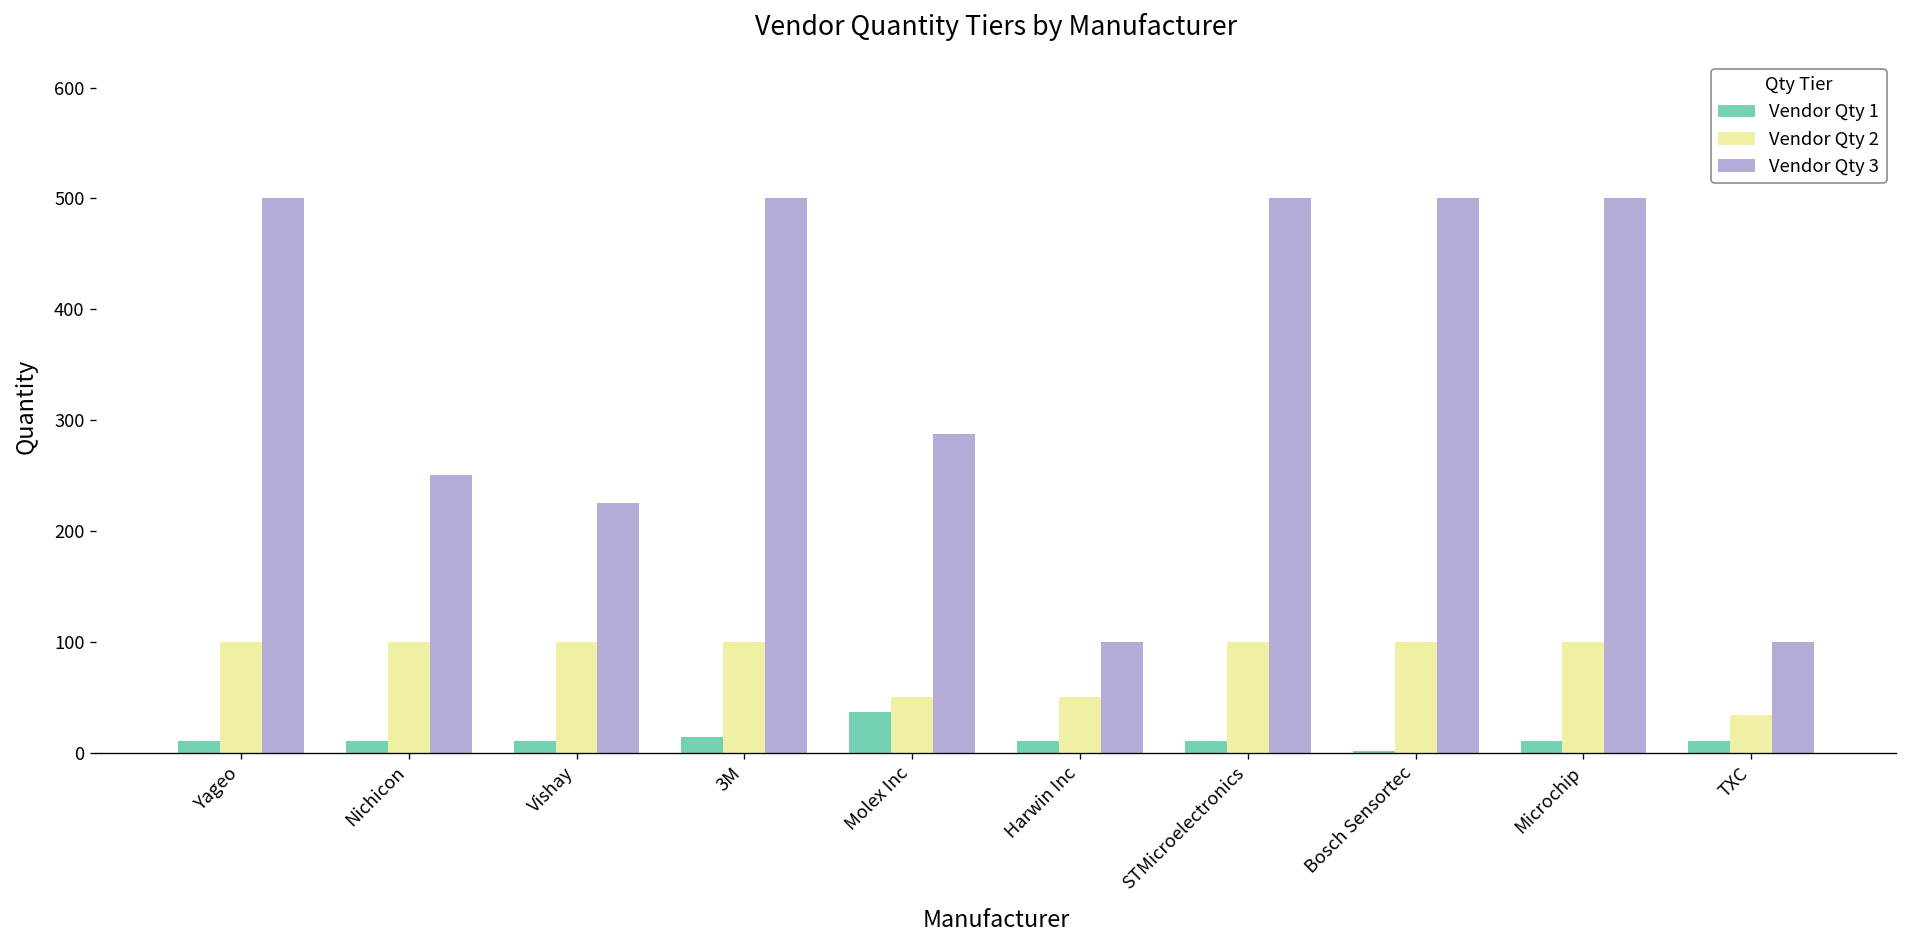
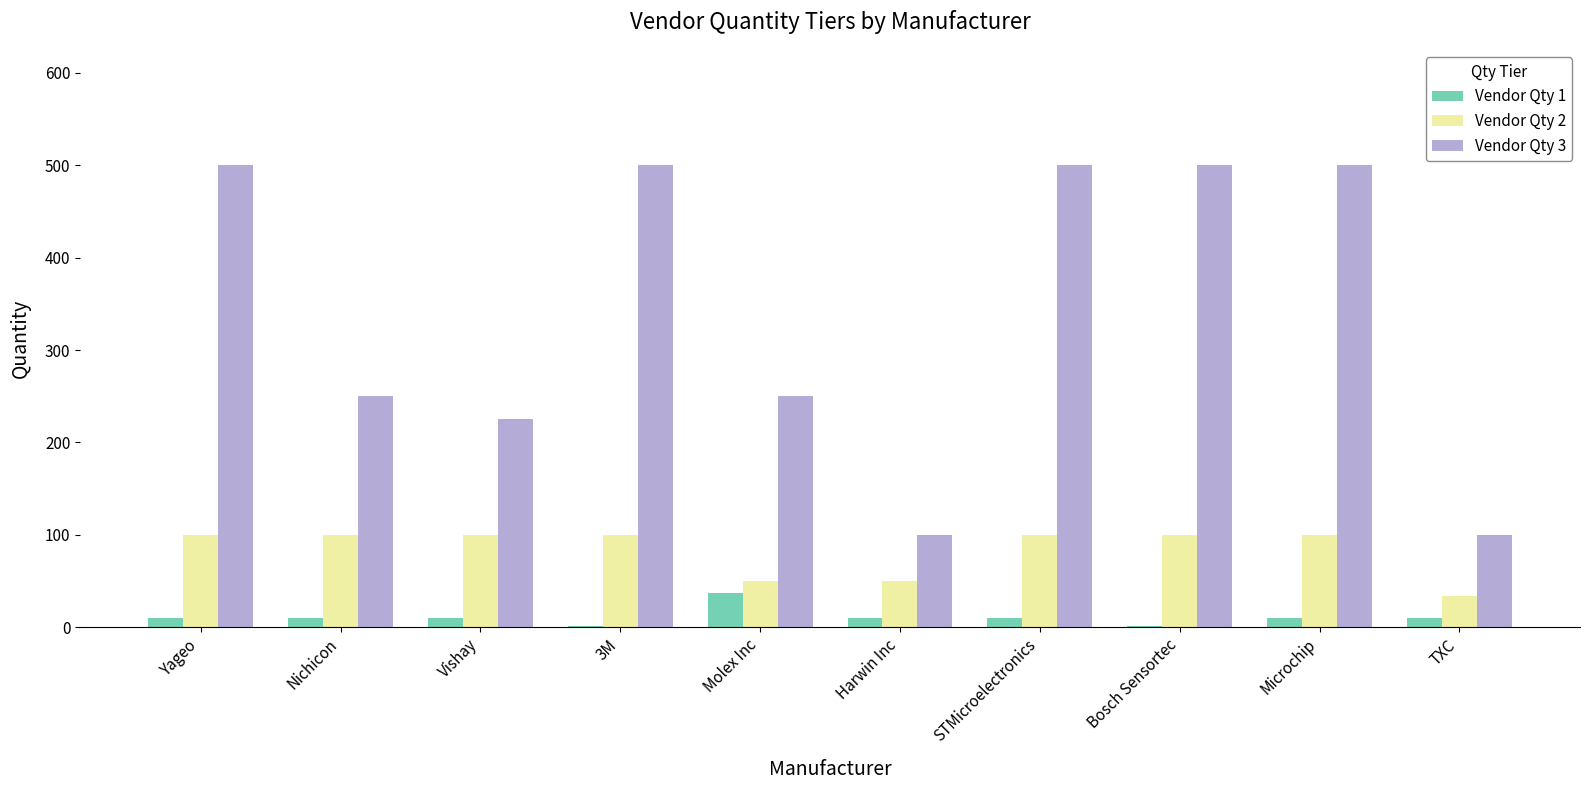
Vendor Qty 1, 3M: 10 -> 0
Vendor Qty 3, Molex Inc: 290 -> 250
